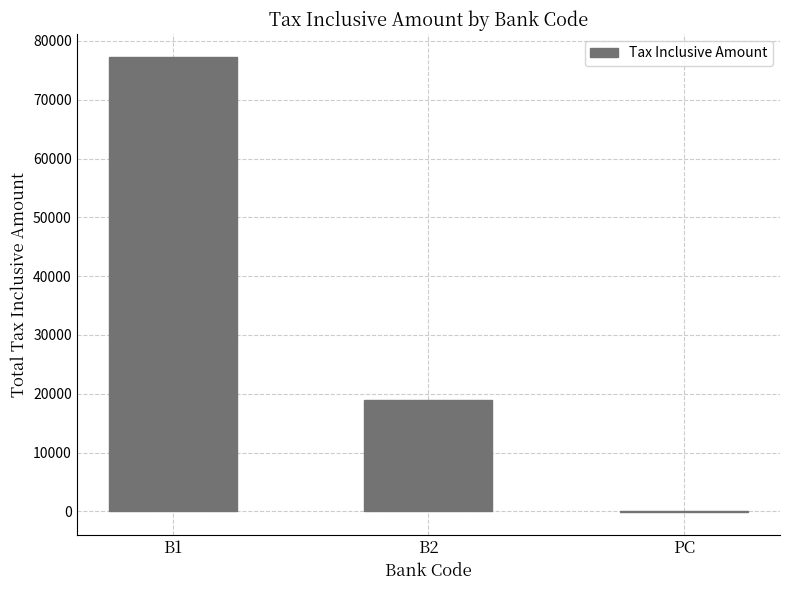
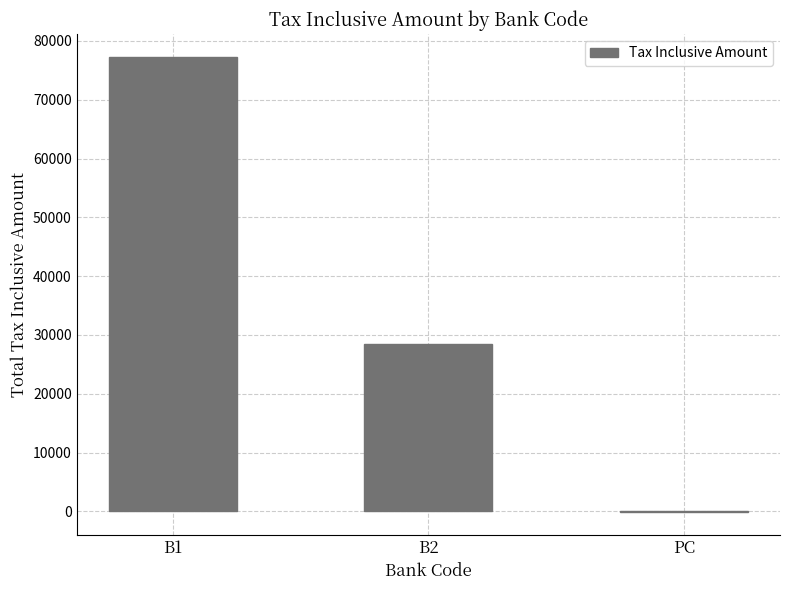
B2: 19000 -> 28000
